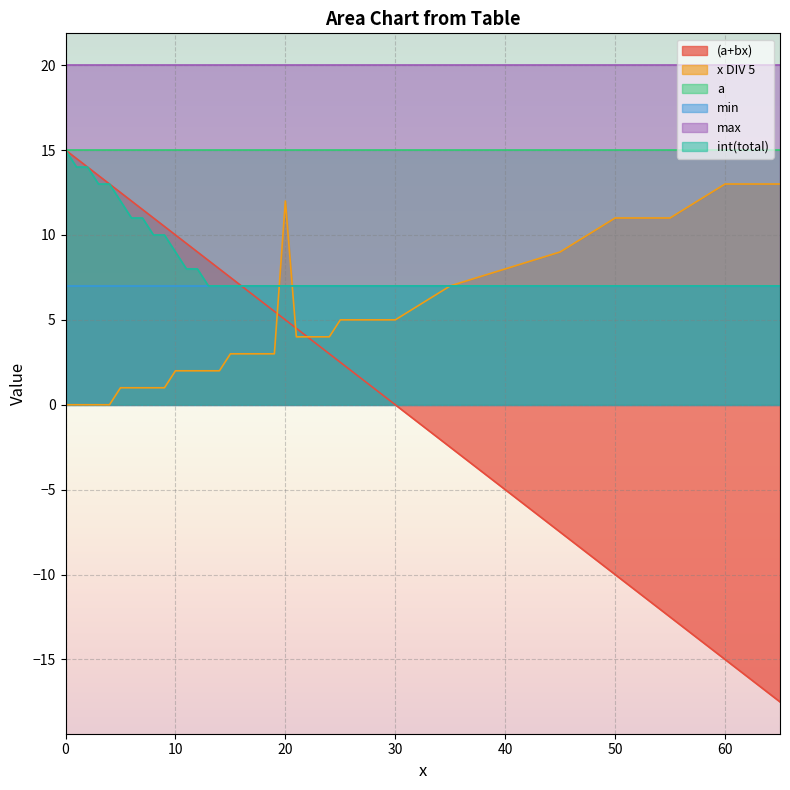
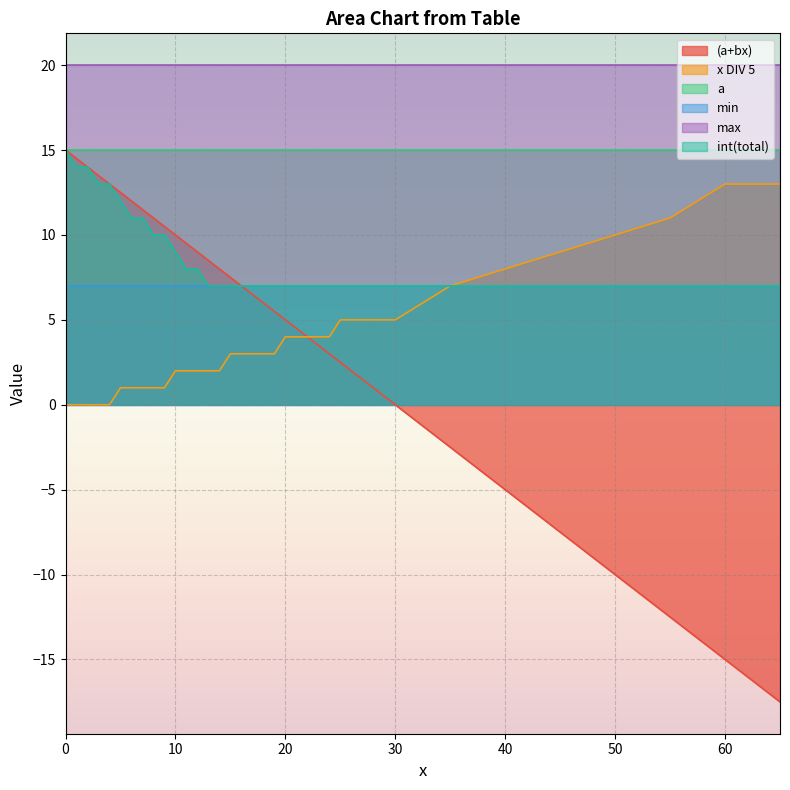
x DIV 5, 20: 12 -> 4
x DIV 5, 50: 11 -> 10
